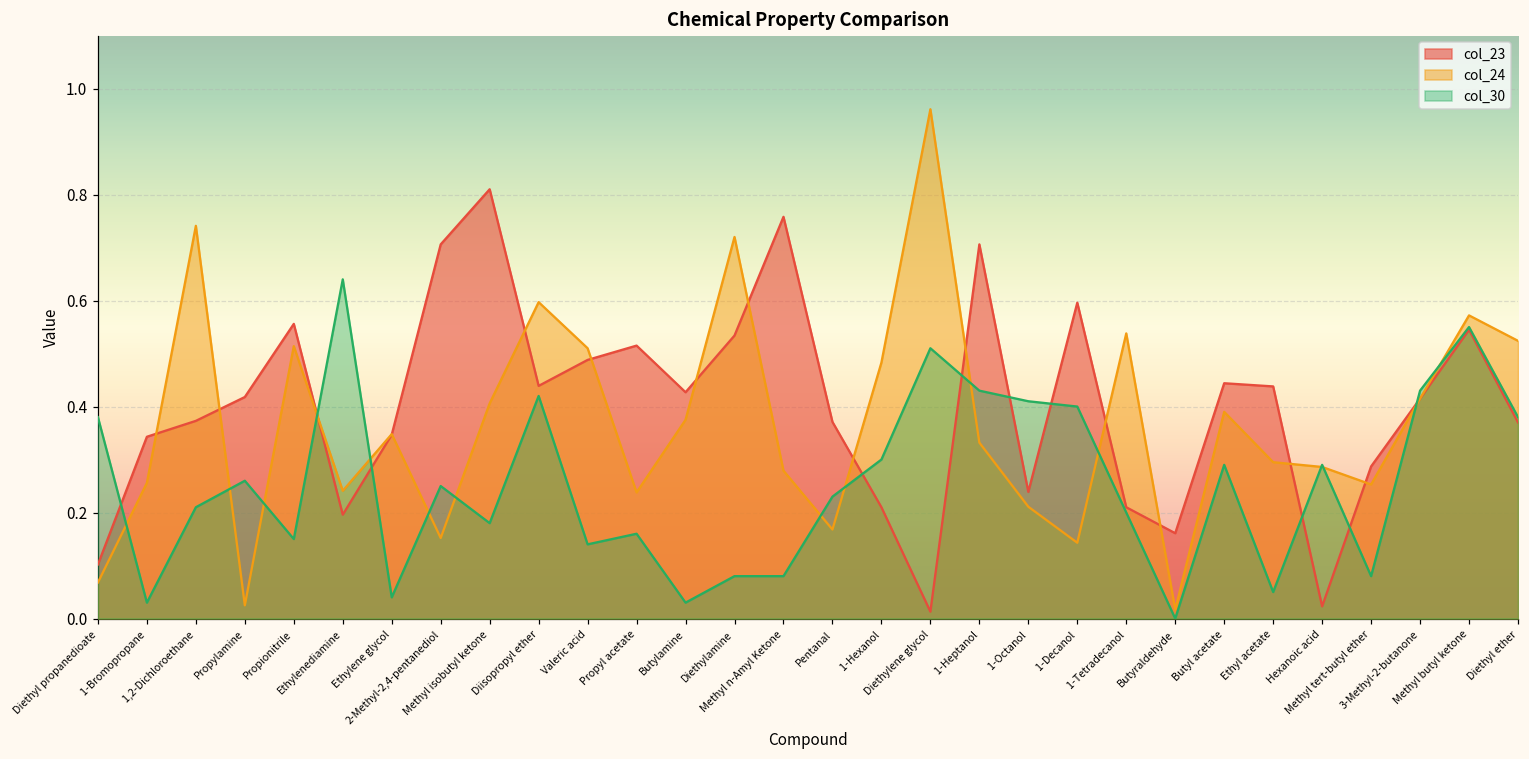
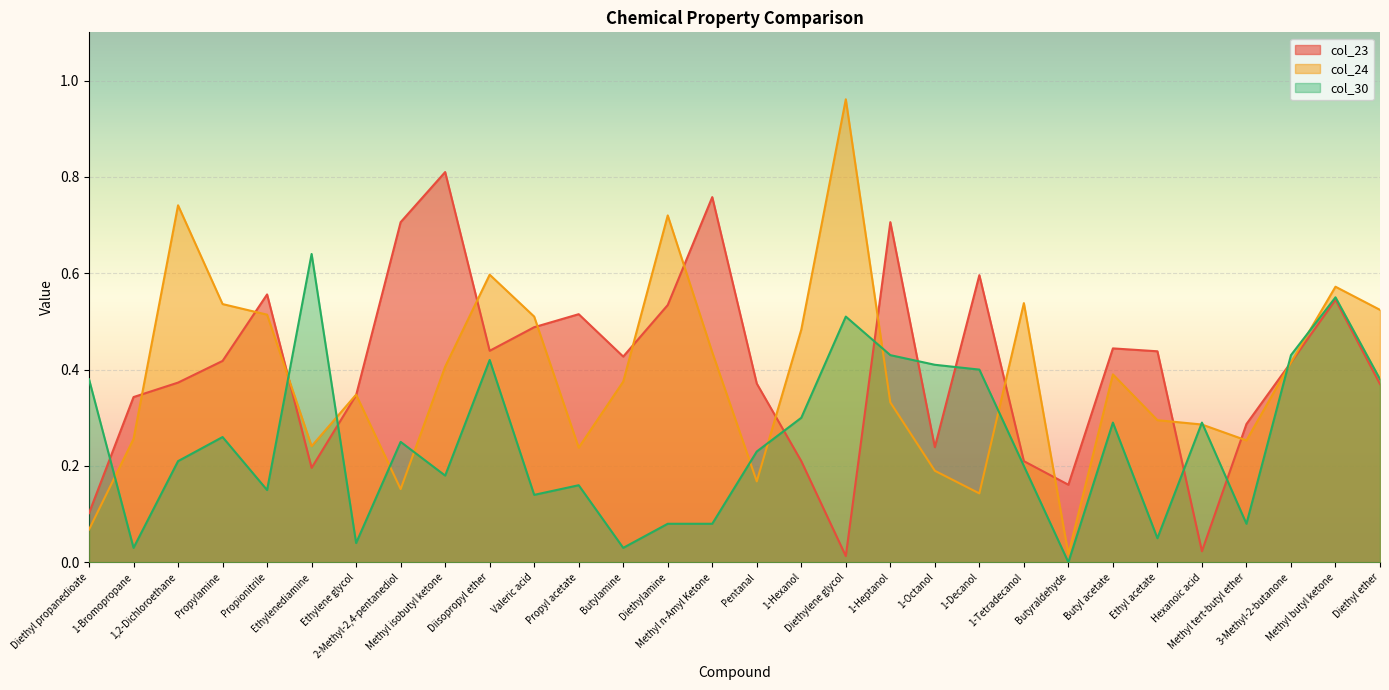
col_24, Propylamine: 0.03 -> 0.54
col_24, Methyl n-Amyl Ketone: 0.28 -> 0.44
col_24, 1-Octanol: 0.21 -> 0.19
